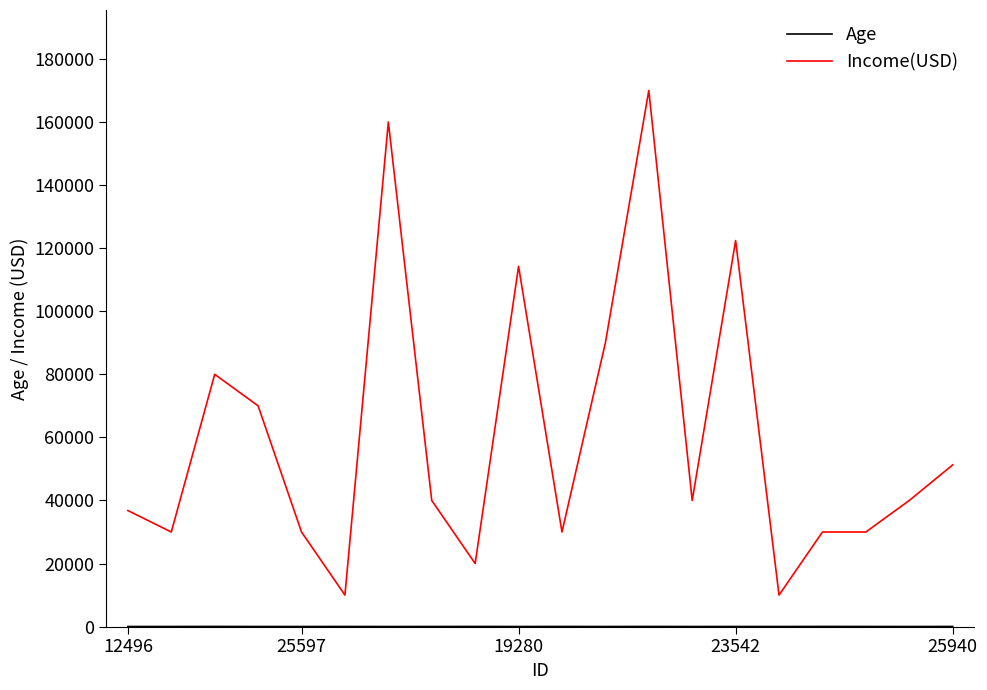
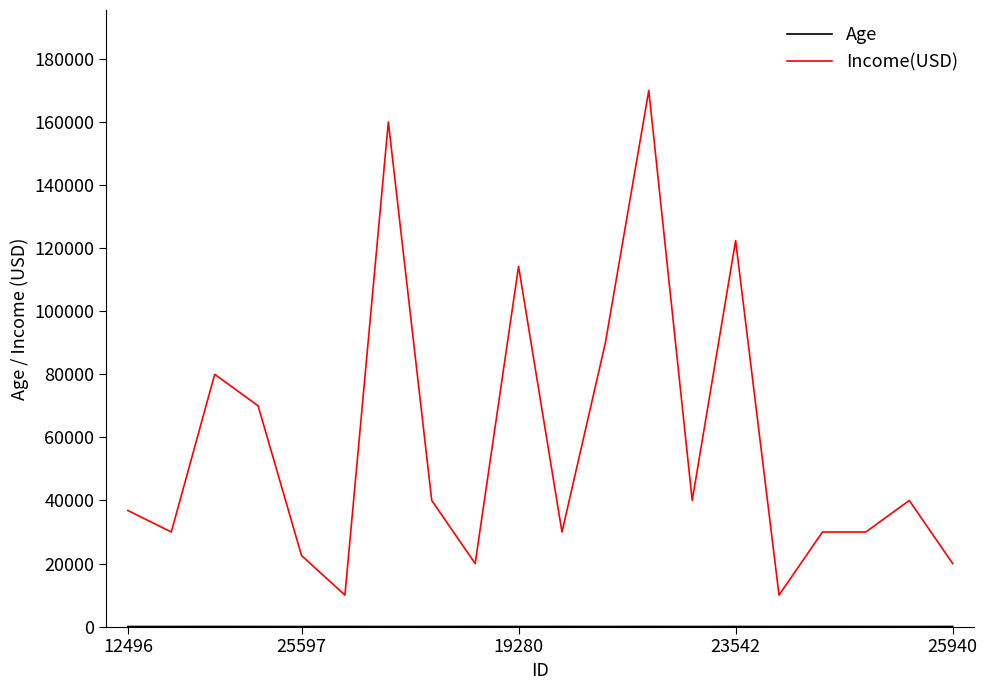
Income(USD), 25597: 30000 -> 23000
Income(USD), 25940: 51000 -> 20000
